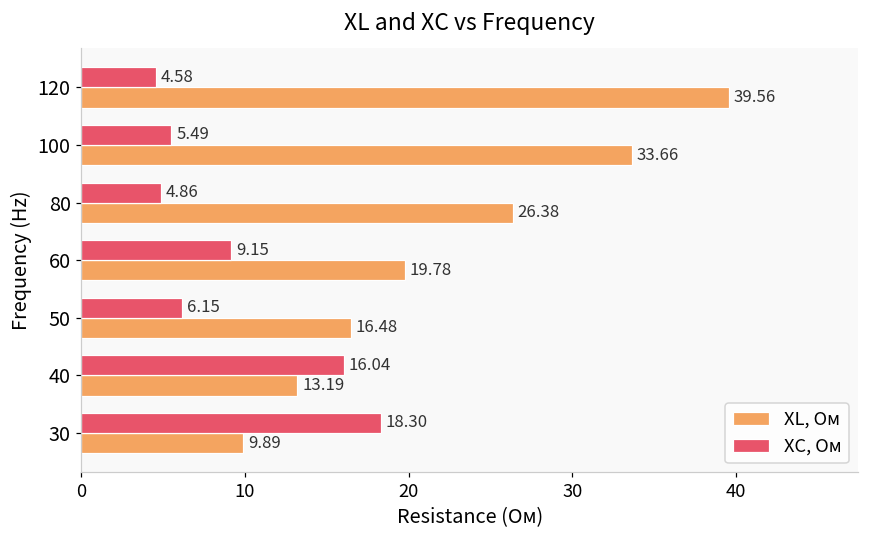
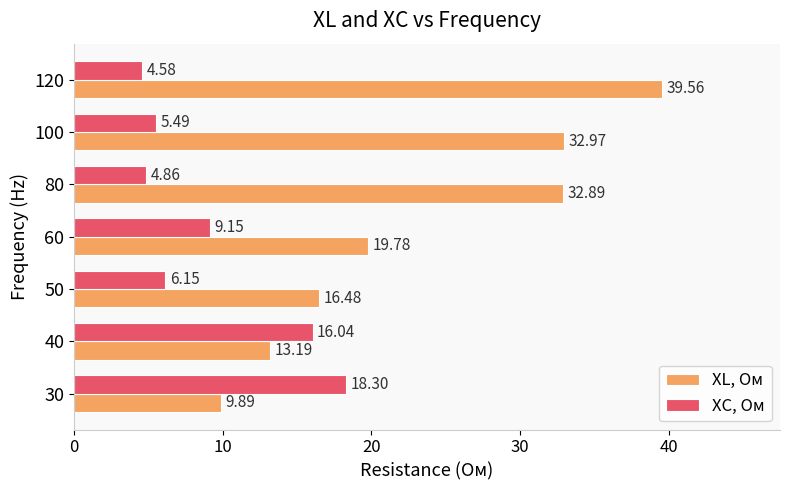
XL, Ом, 100: 33.66 -> 32.97
XL, Ом, 80: 26.38 -> 32.89
